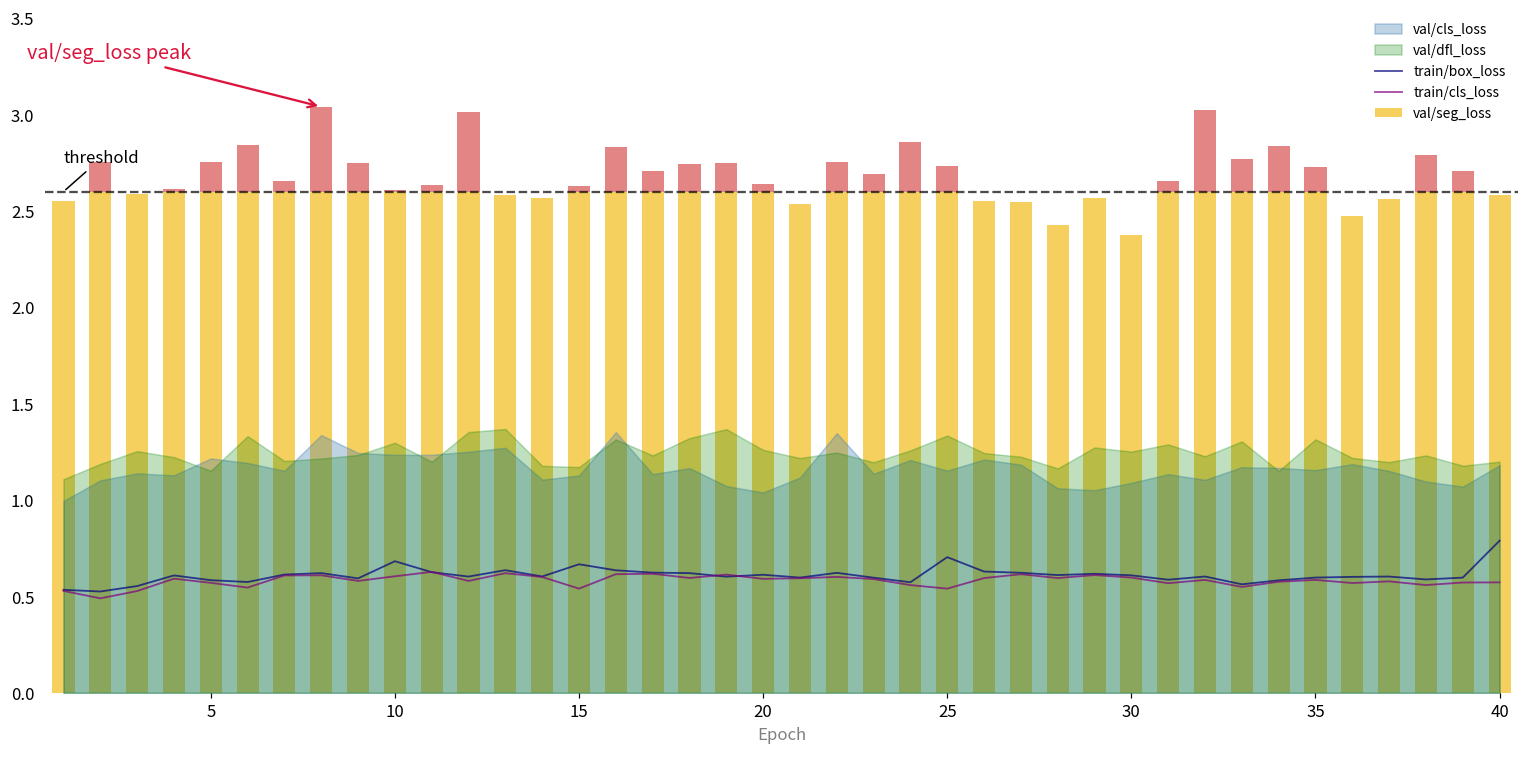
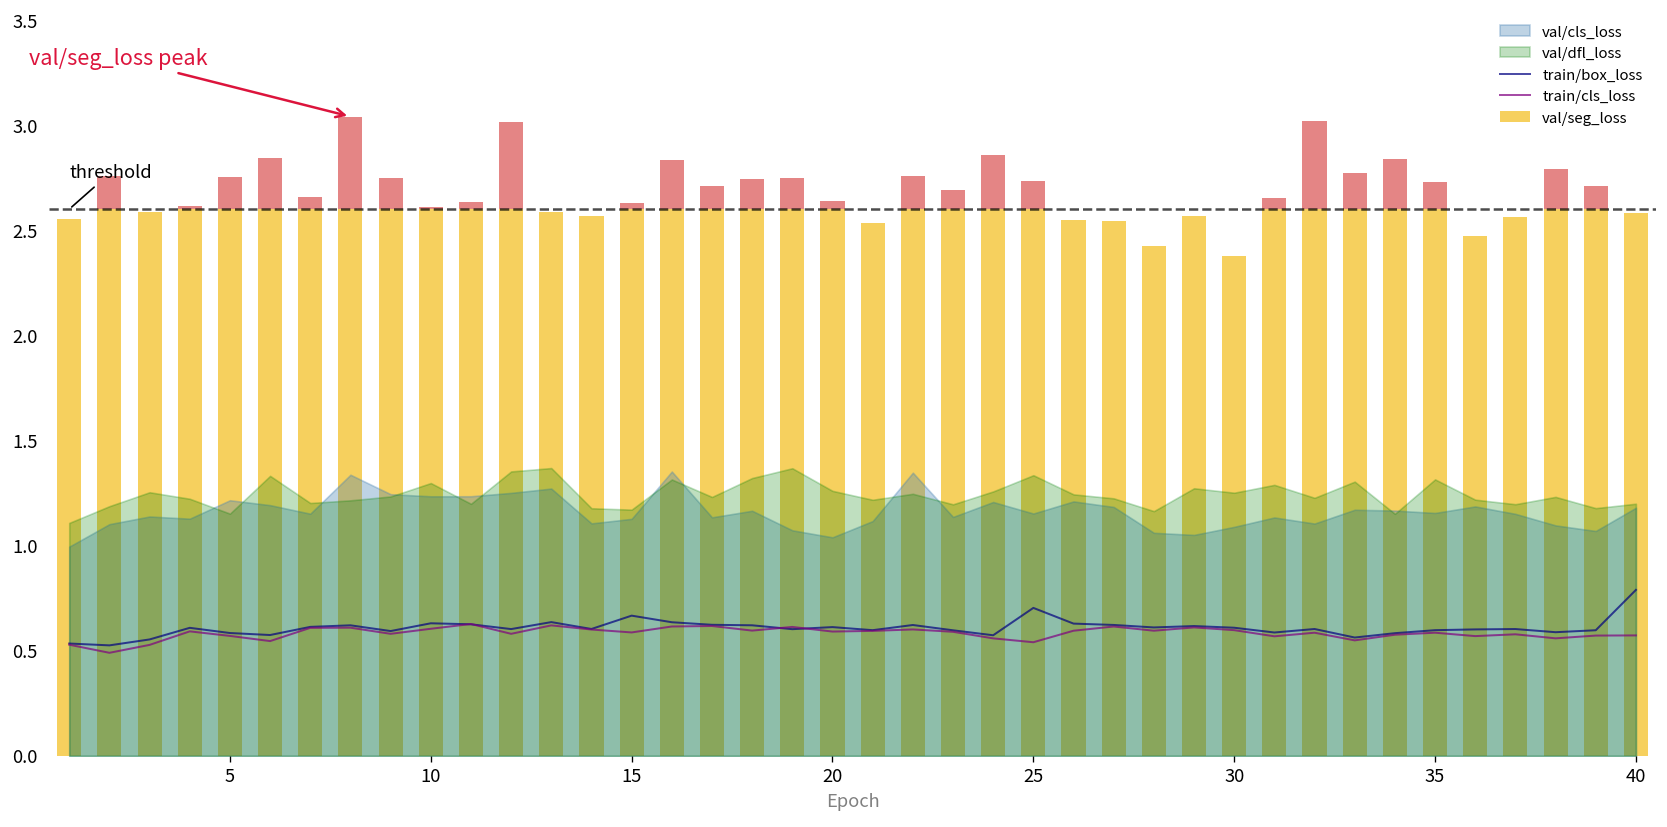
train/box_loss, 10: 0.68 -> 0.63
train/cls_loss, 15: 0.54 -> 0.59
